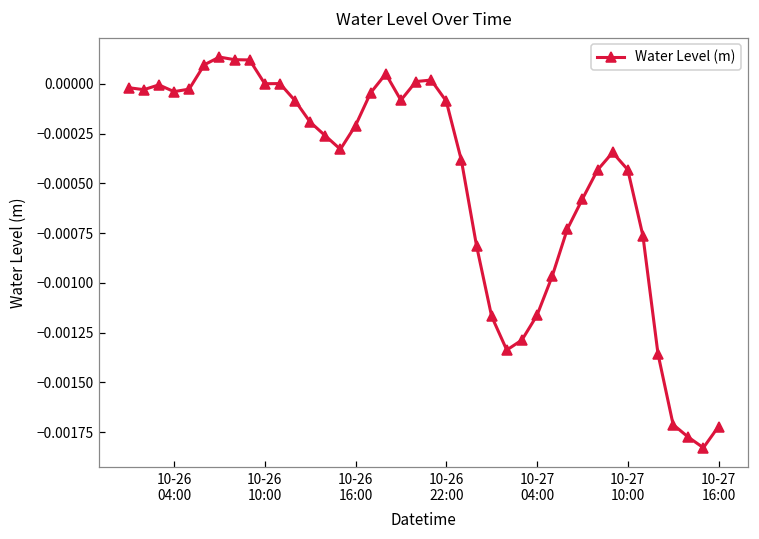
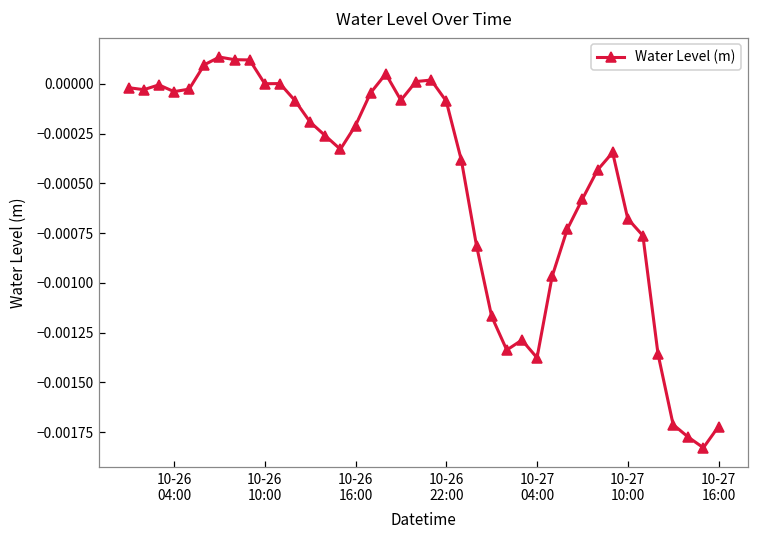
10-27 04:00: -0.00116 -> -0.00138
10-27 10:00: -0.00043 -> -0.00068
